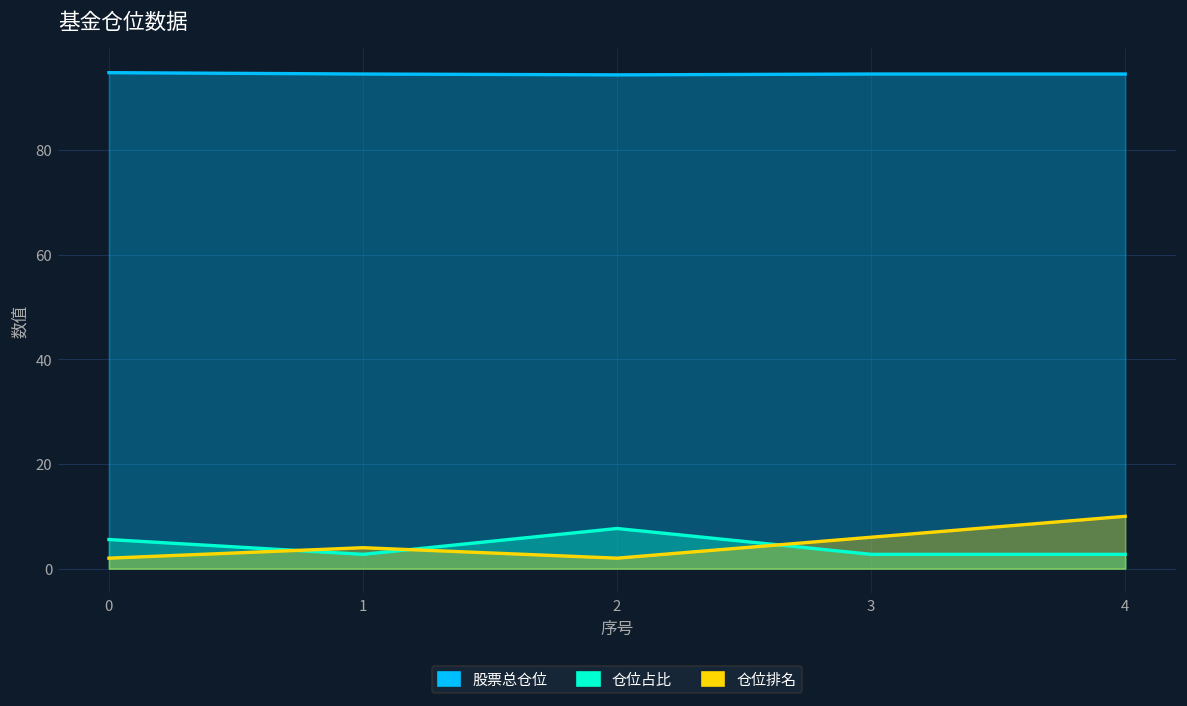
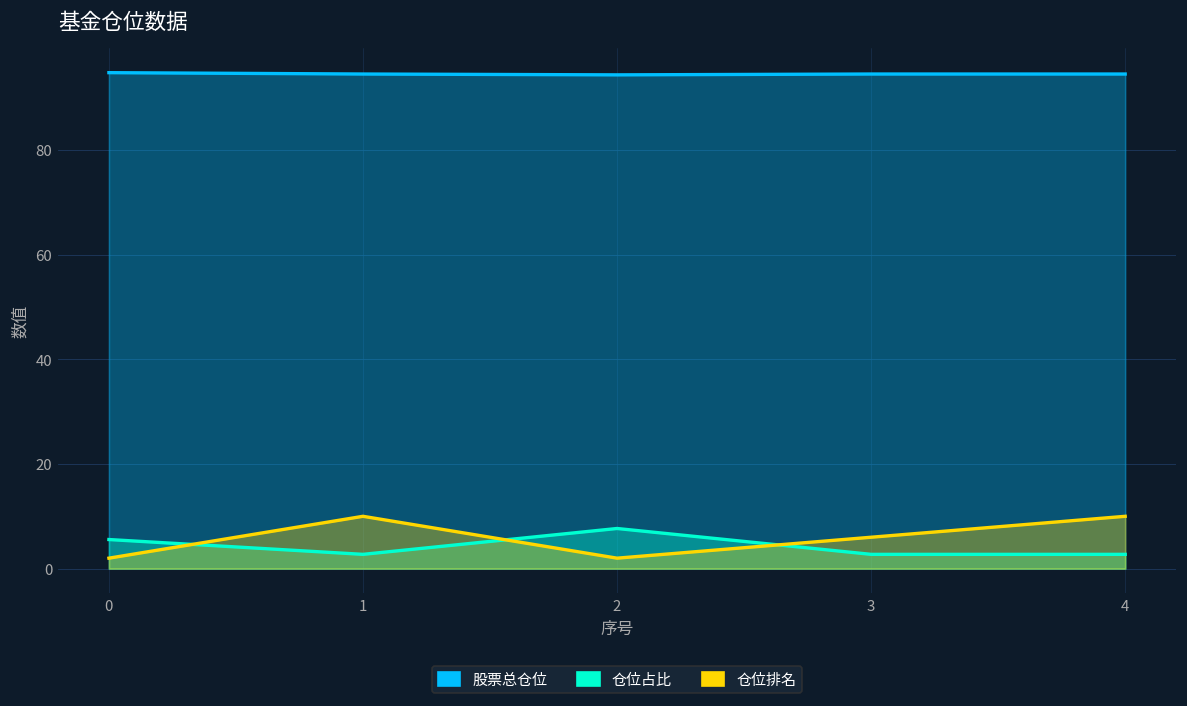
仓位排名, 1: 4 -> 10
